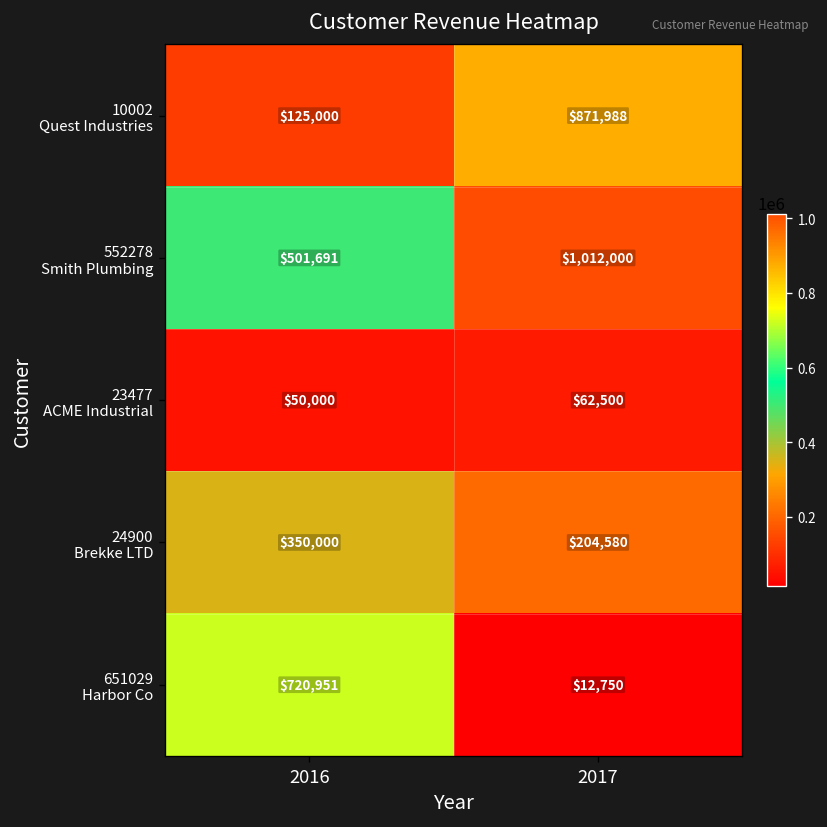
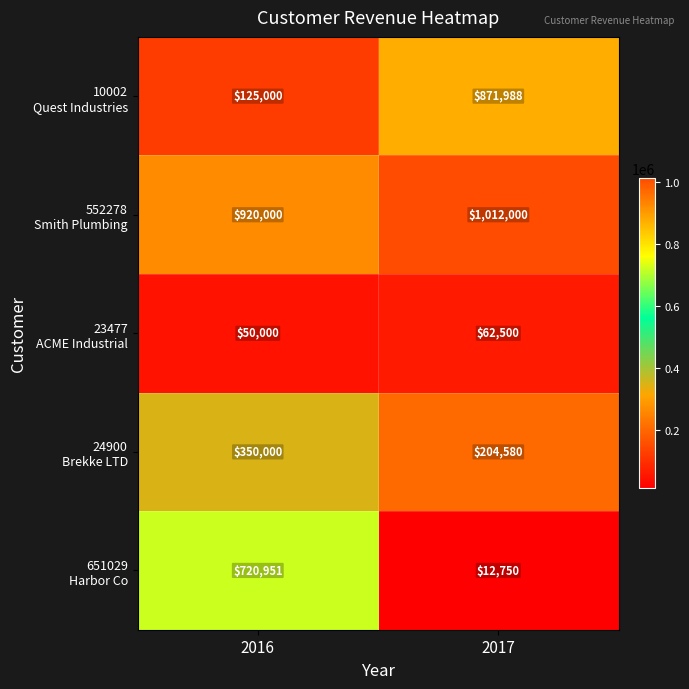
552278 Smith Plumbing, 2016: $501,691 -> $920,000
